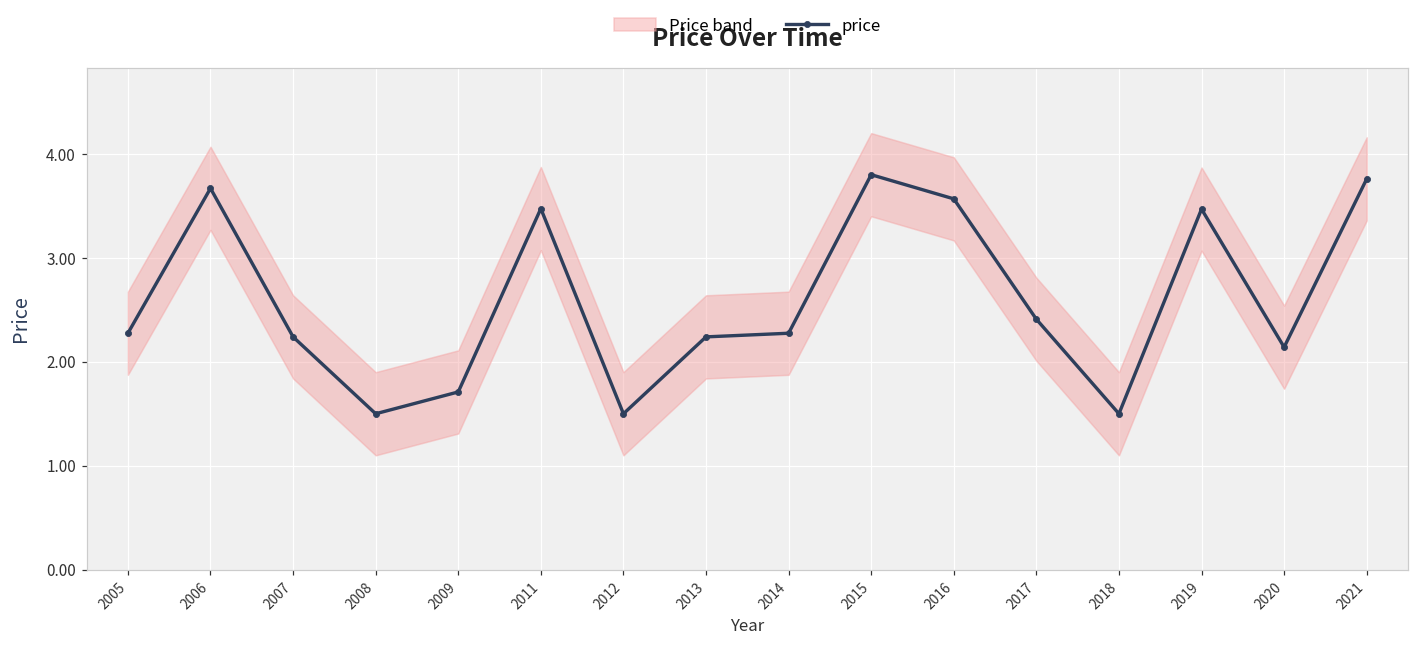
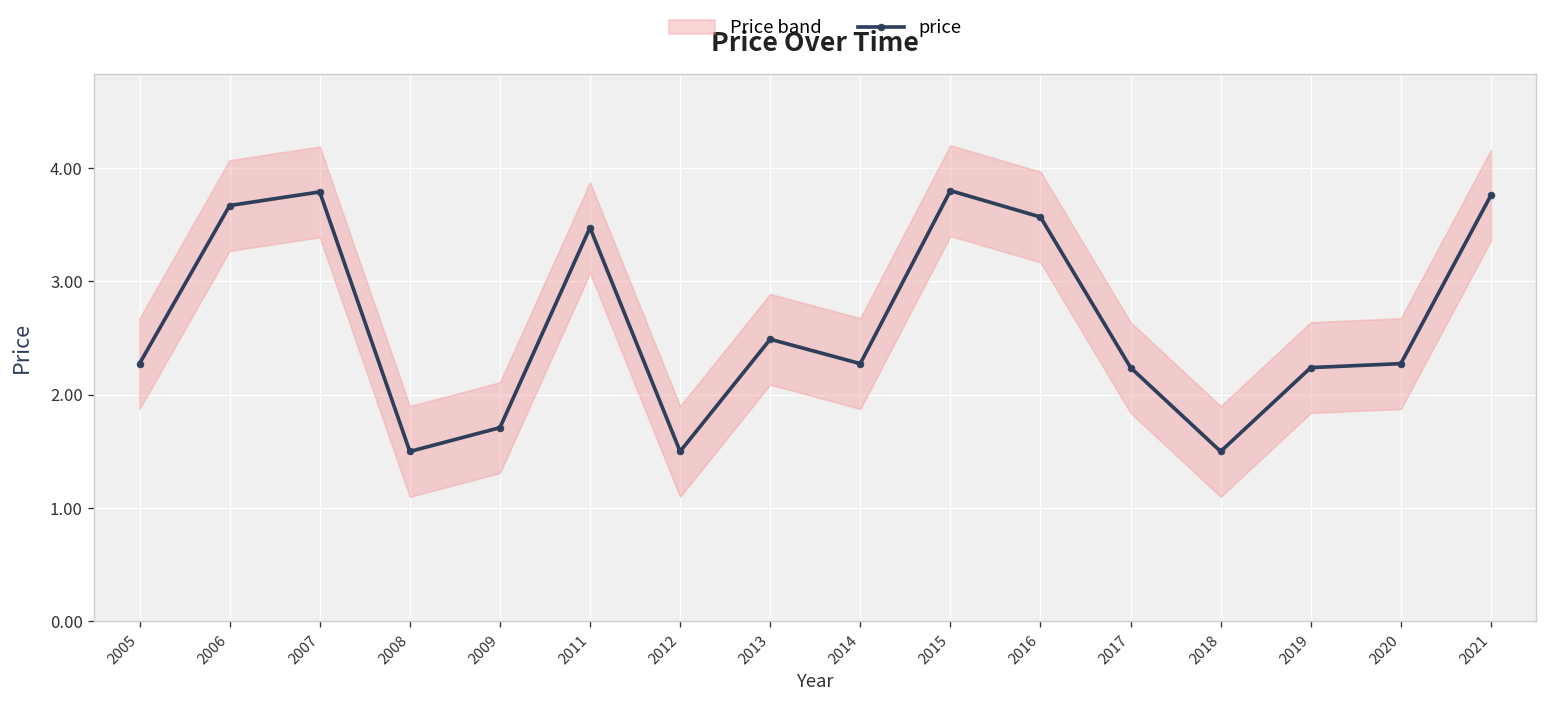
price, 2007: 2.2 -> 3.8
price, 2013: 2.2 -> 2.5
price, 2017: 2.4 -> 2.2
price, 2019: 3.5 -> 2.2
price, 2020: 2.1 -> 2.3
